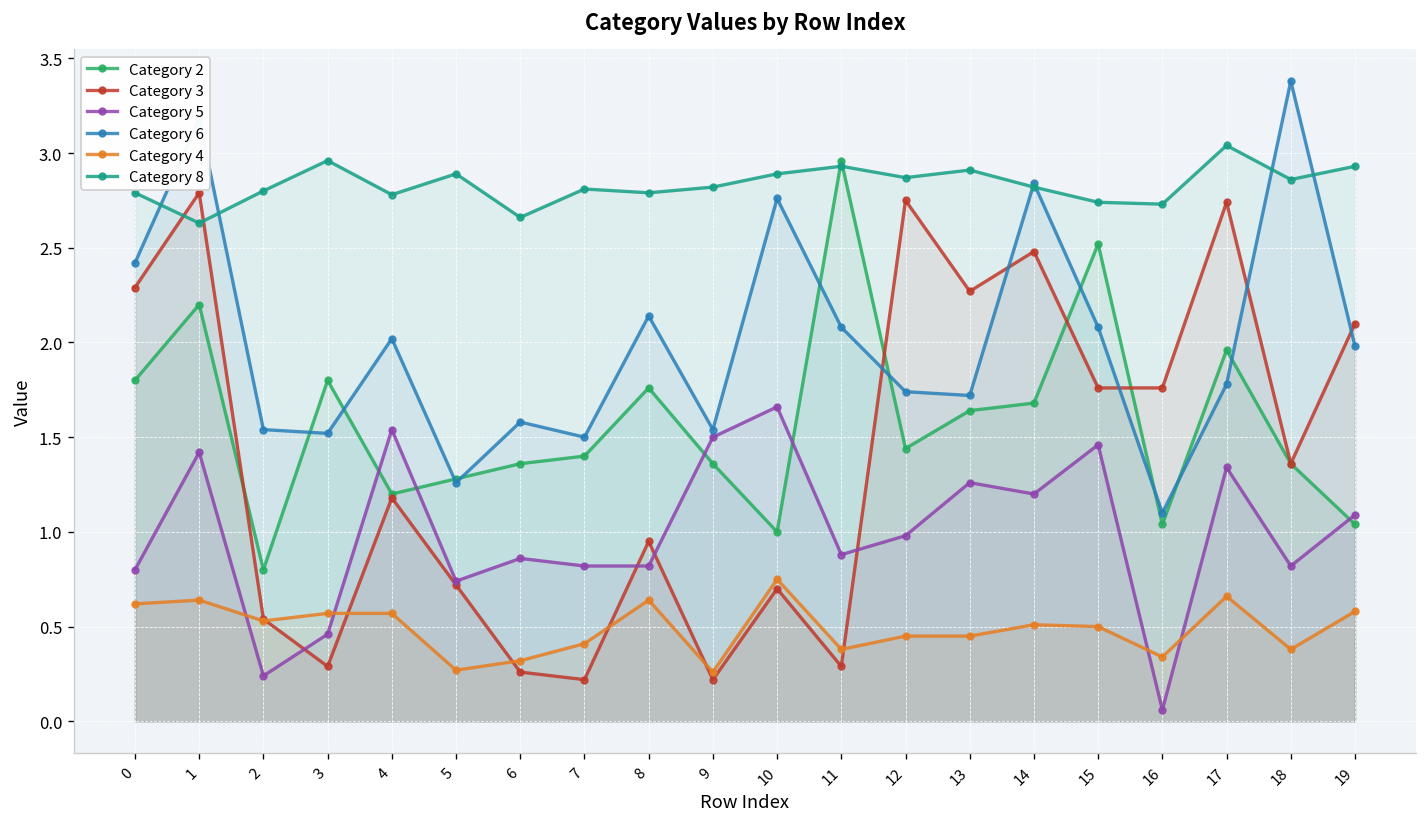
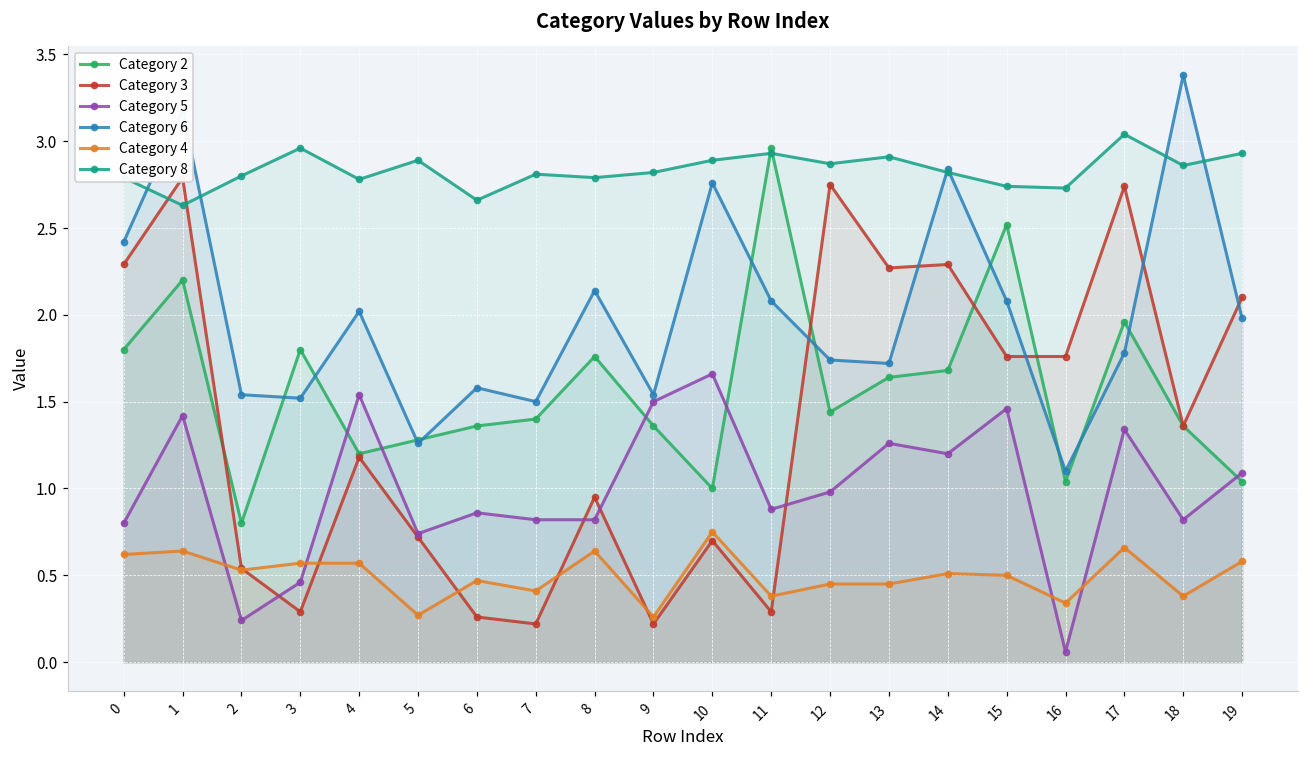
Category 4, 6: 0.32 -> 0.47
Category 3, 14: 2.48 -> 2.29
